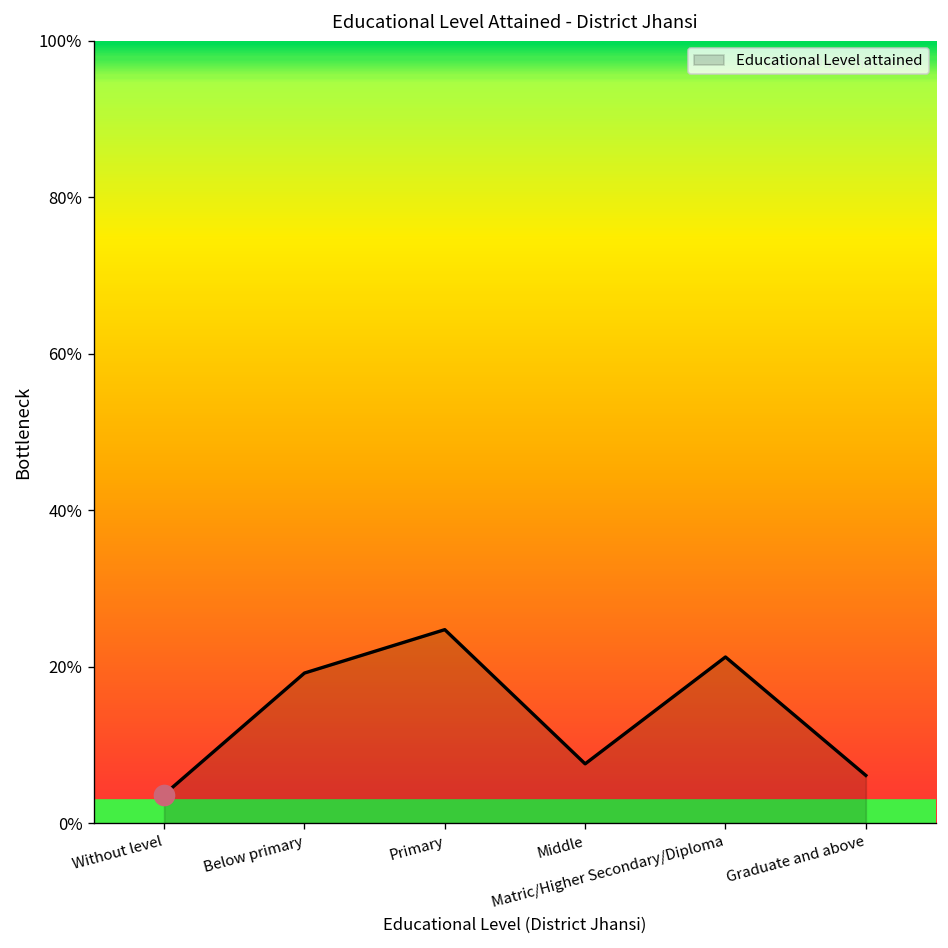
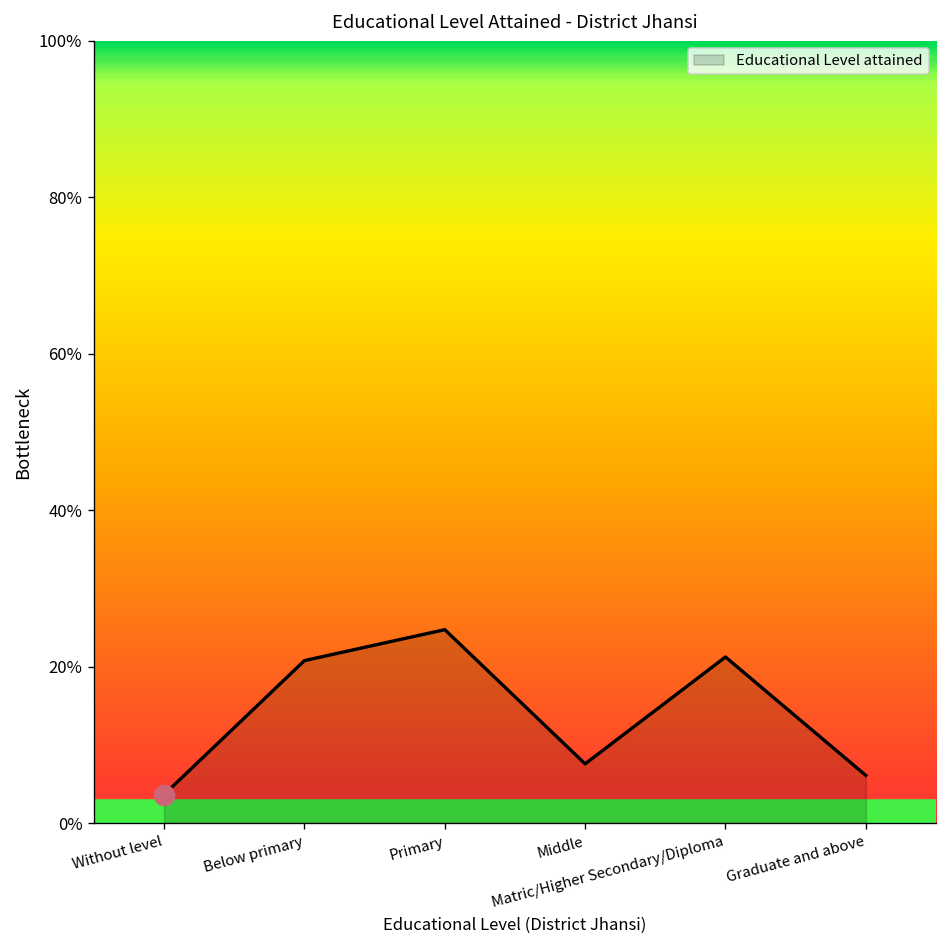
Educational Level attained, Below primary: 19% -> 21%
